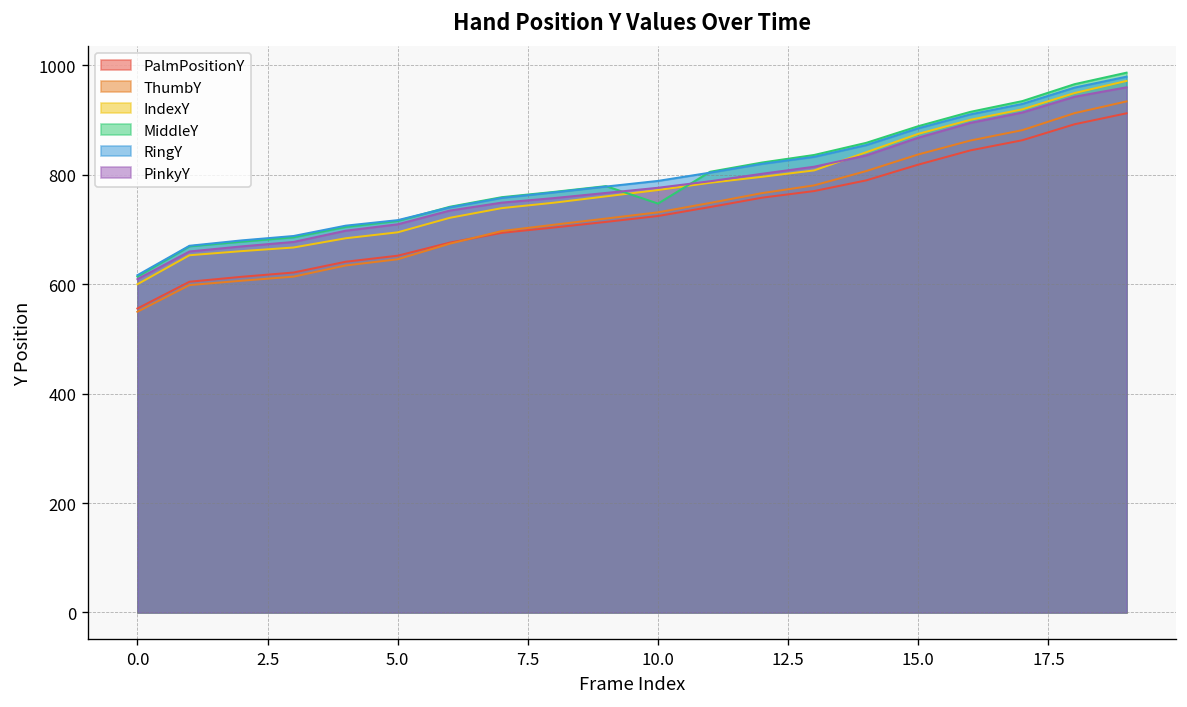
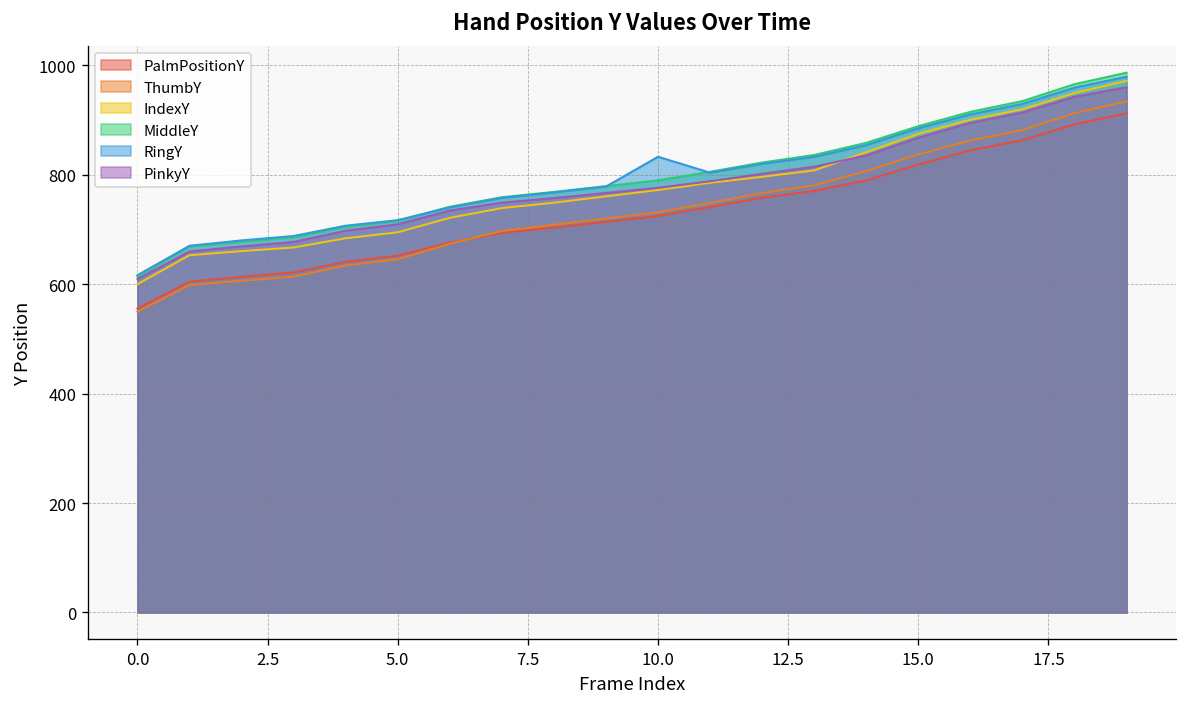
MiddleY, 10.0: 750 -> 790
RingY, 10.0: 790 -> 830
